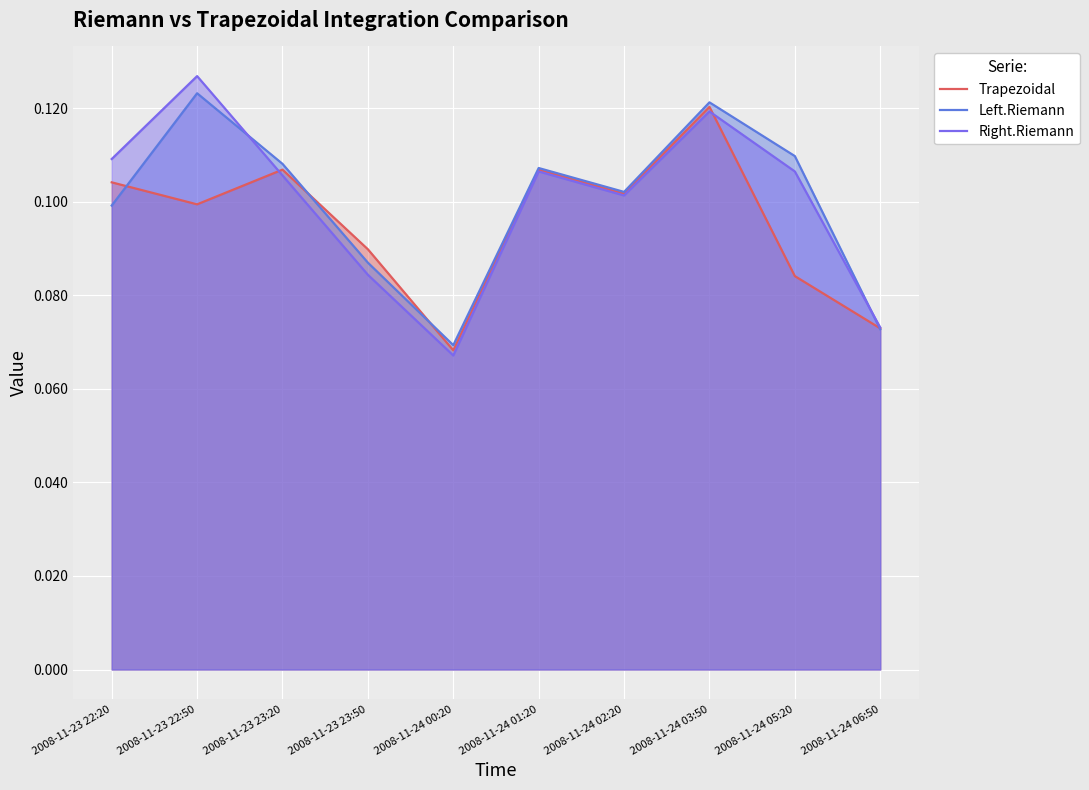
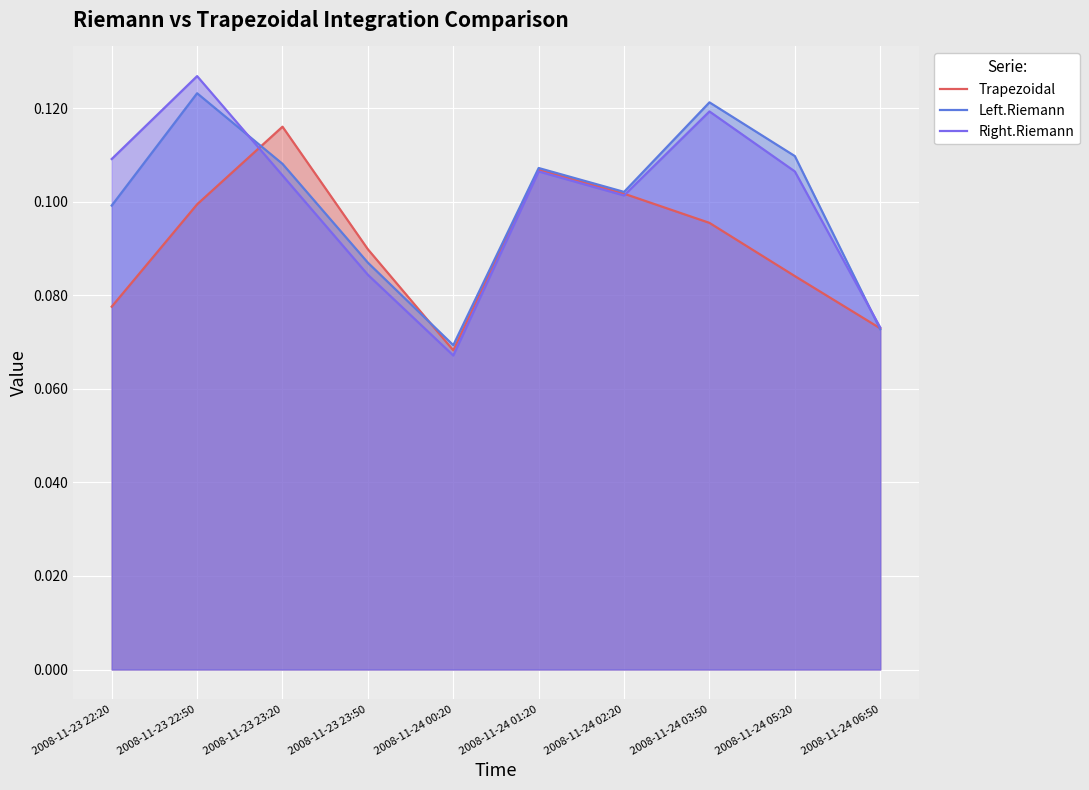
Trapezoidal, 2008-11-23 22:20: 0.104 -> 0.078
Trapezoidal, 2008-11-23 23:20: 0.107 -> 0.116
Trapezoidal, 2008-11-24 03:50: 0.120 -> 0.095
